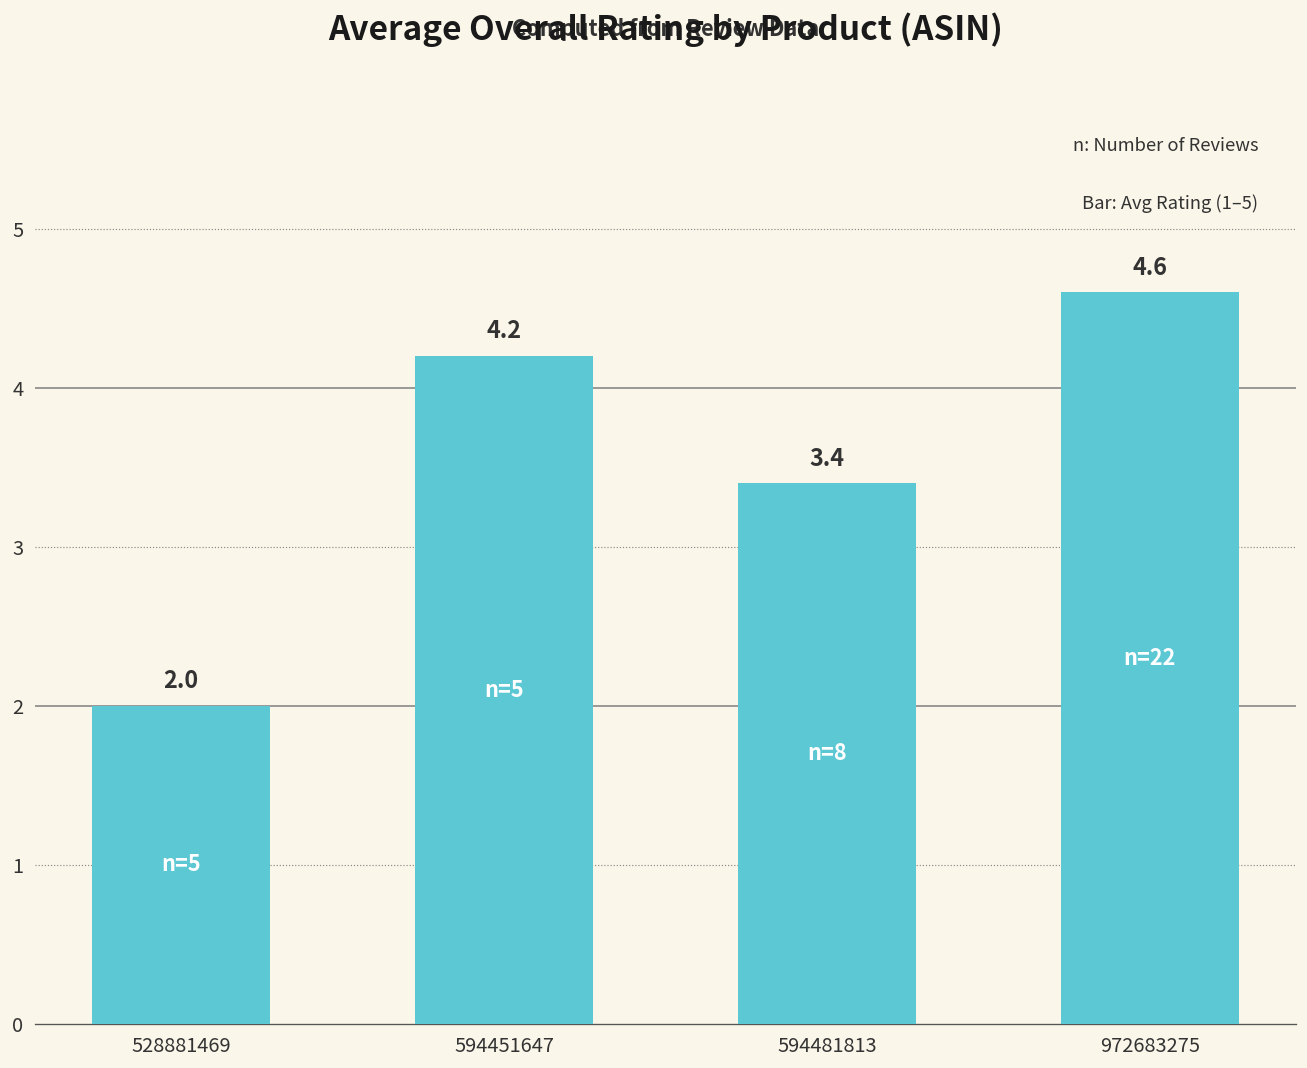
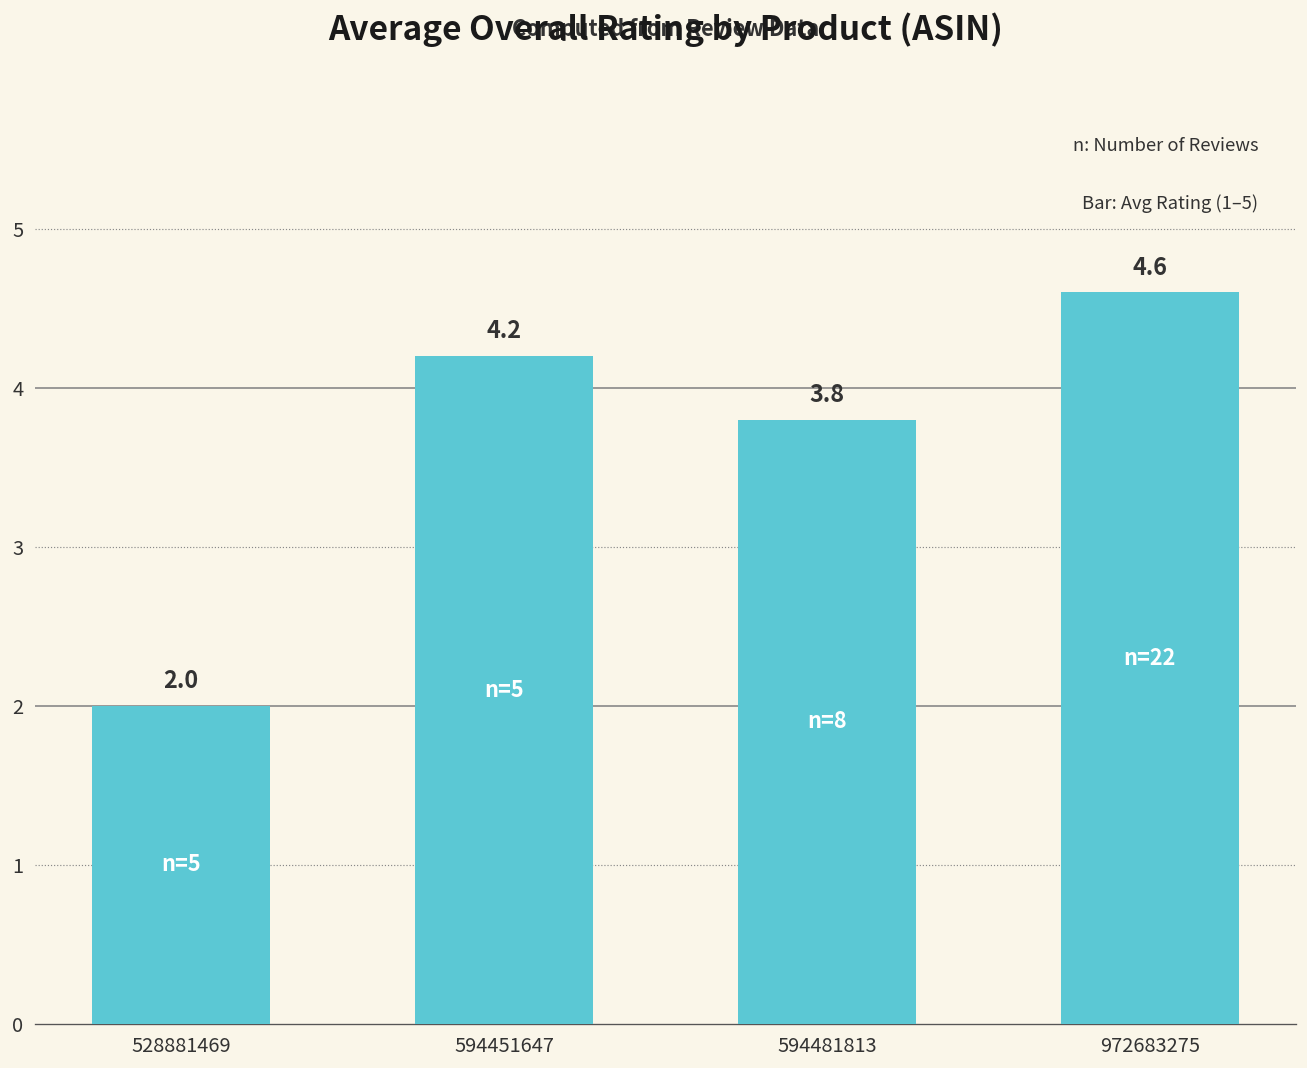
594481813: 3.4 -> 3.8
